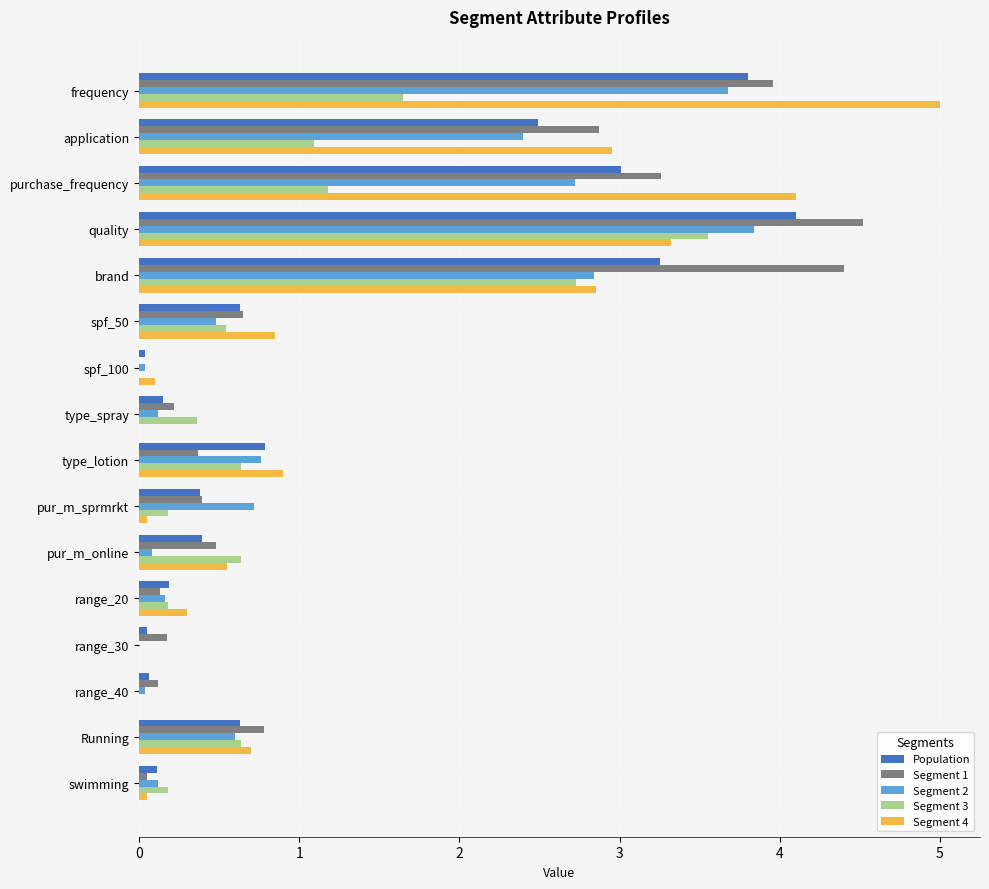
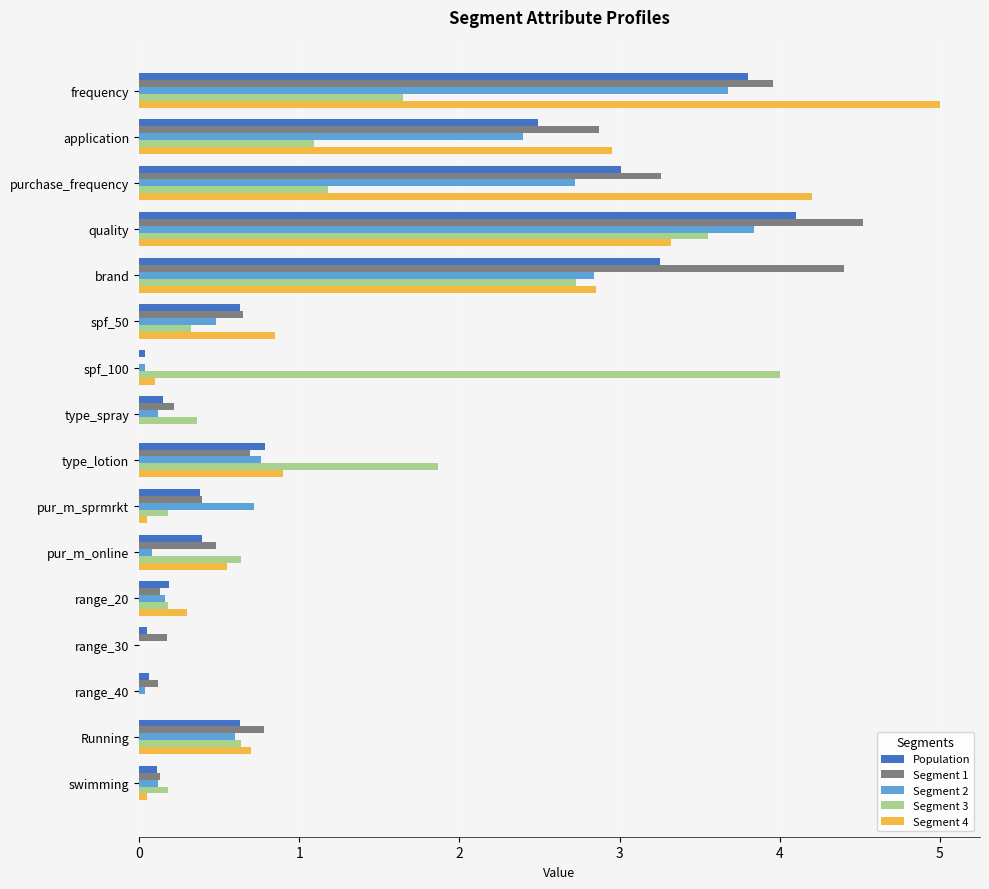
Segment 4, purchase_frequency: 4.1 -> 4.2
Segment 3, spf_50: 0.55 -> 0.32
Segment 3, spf_100: 0 -> 4
Segment 1, type_lotion: 0.37 -> 0.70
Segment 3, type_lotion: 0.64 -> 1.87
Segment 1, swimming: 0.05 -> 0.13
